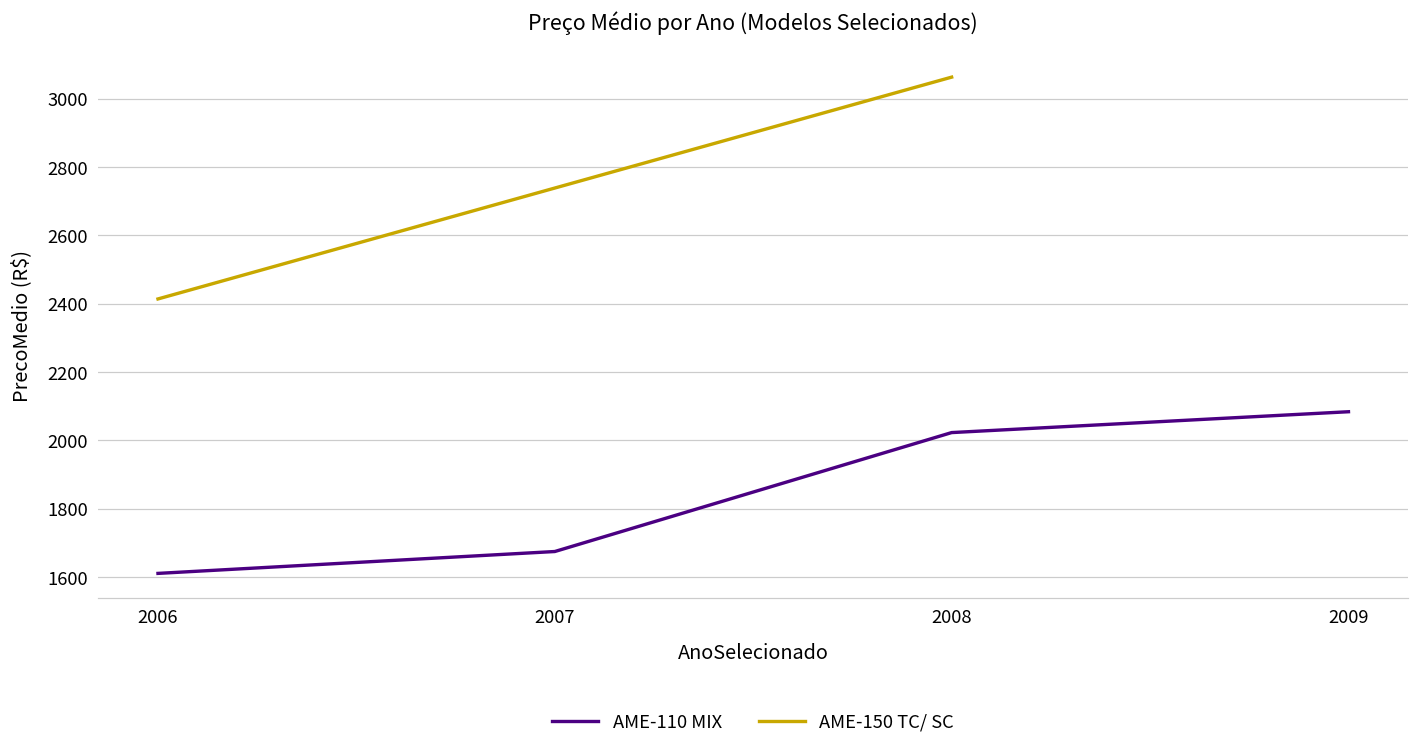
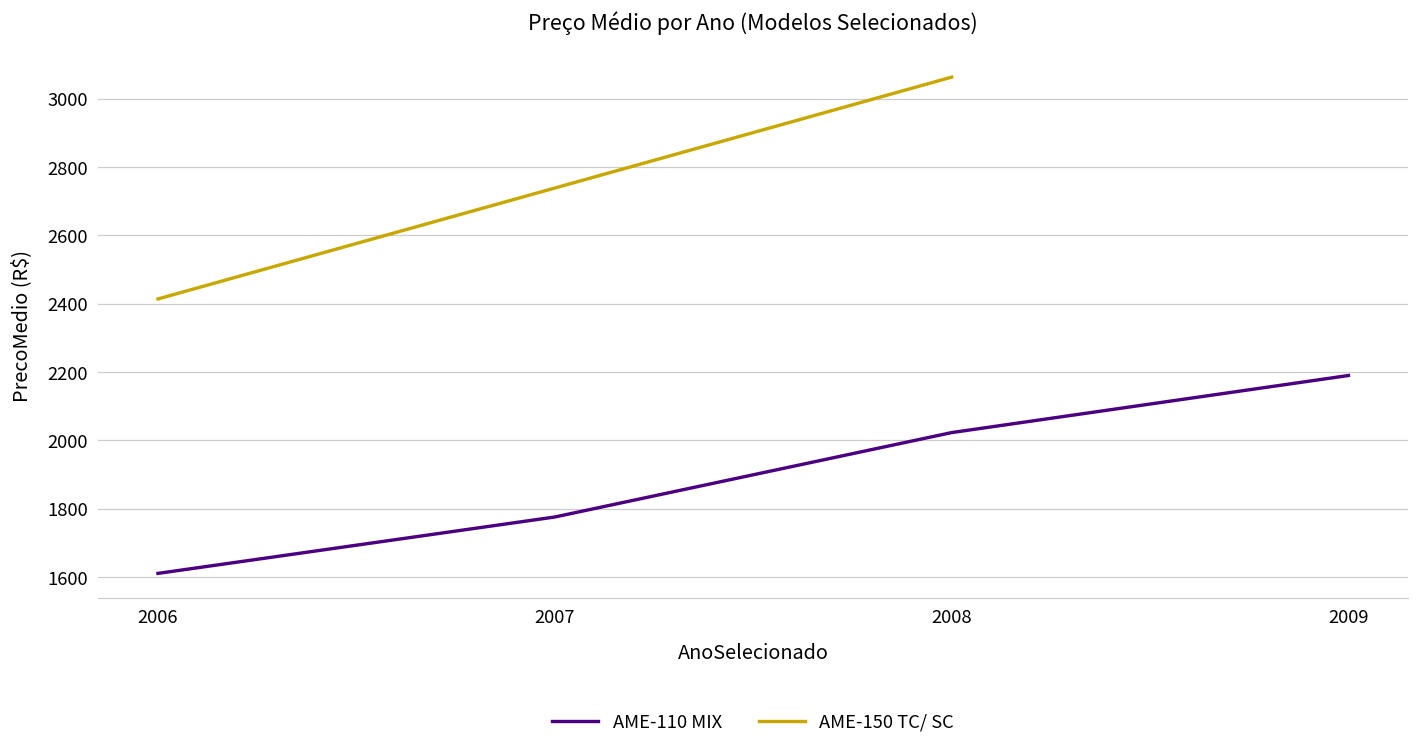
AME-110 MIX, 2007: 1680 -> 1780
AME-110 MIX, 2009: 2080 -> 2190
